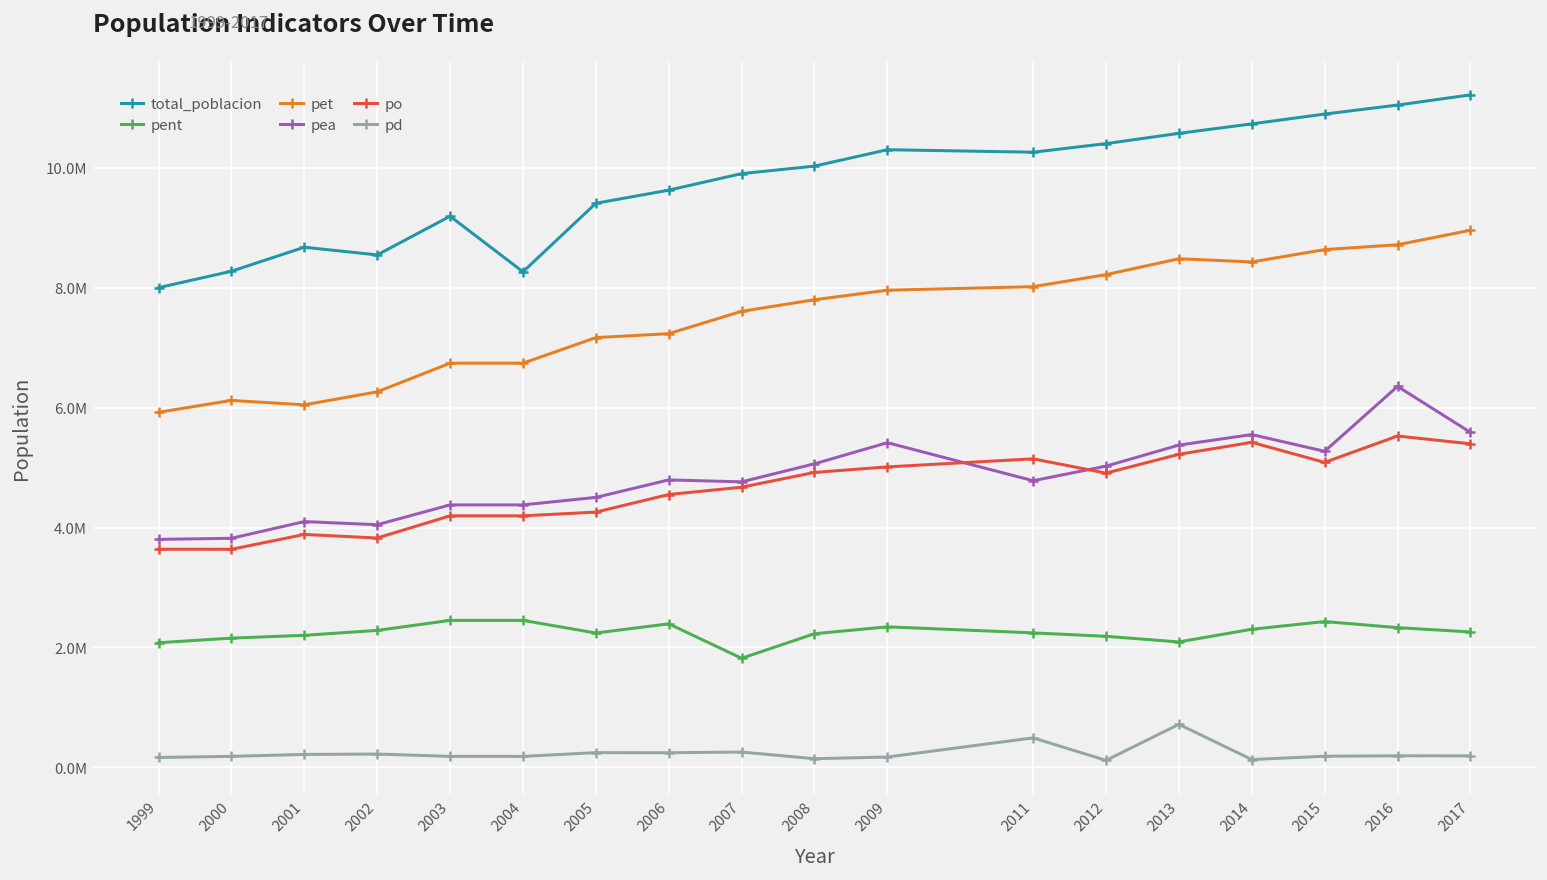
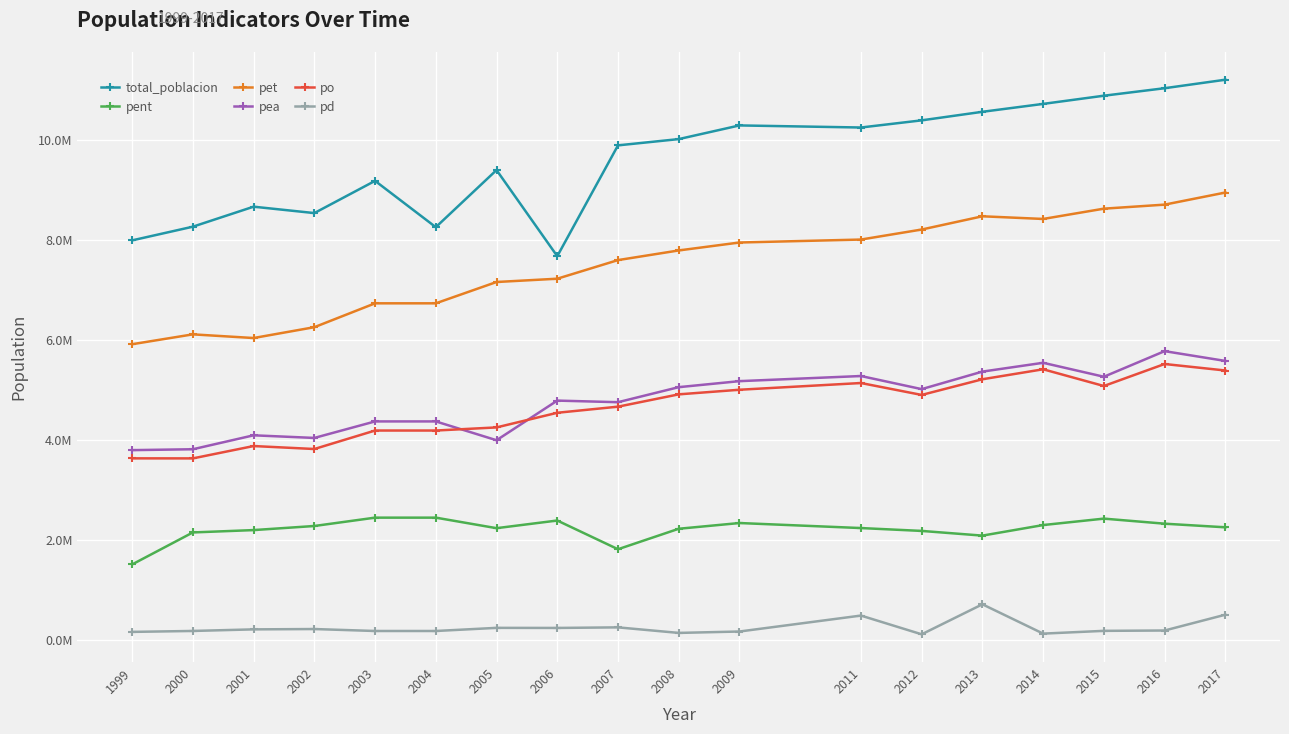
pent, 1999: 2100000 -> 1500000
pea, 2005: 4500000 -> 4000000
total_poblacion, 2006: 9600000 -> 7700000
pea, 2009: 5400000 -> 5200000
pea, 2011: 4800000 -> 5300000
pea, 2016: 6400000 -> 5800000
pd, 2017: 200000 -> 500000
